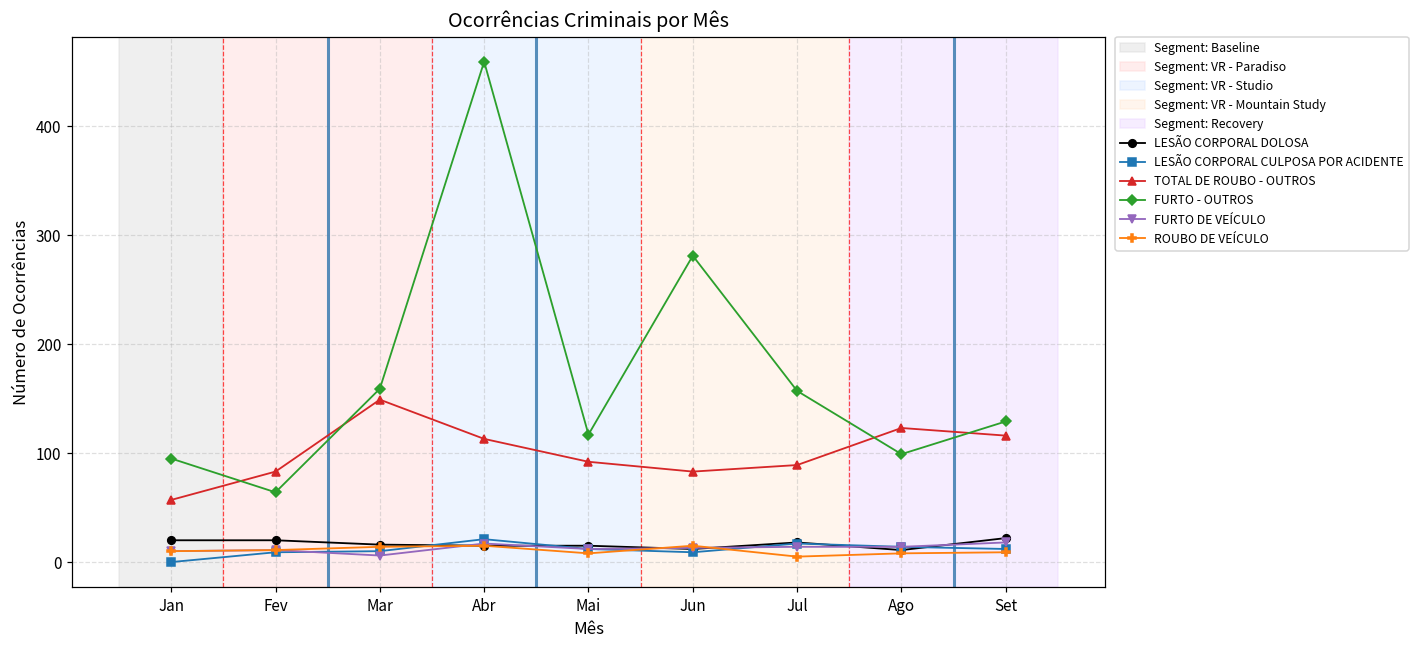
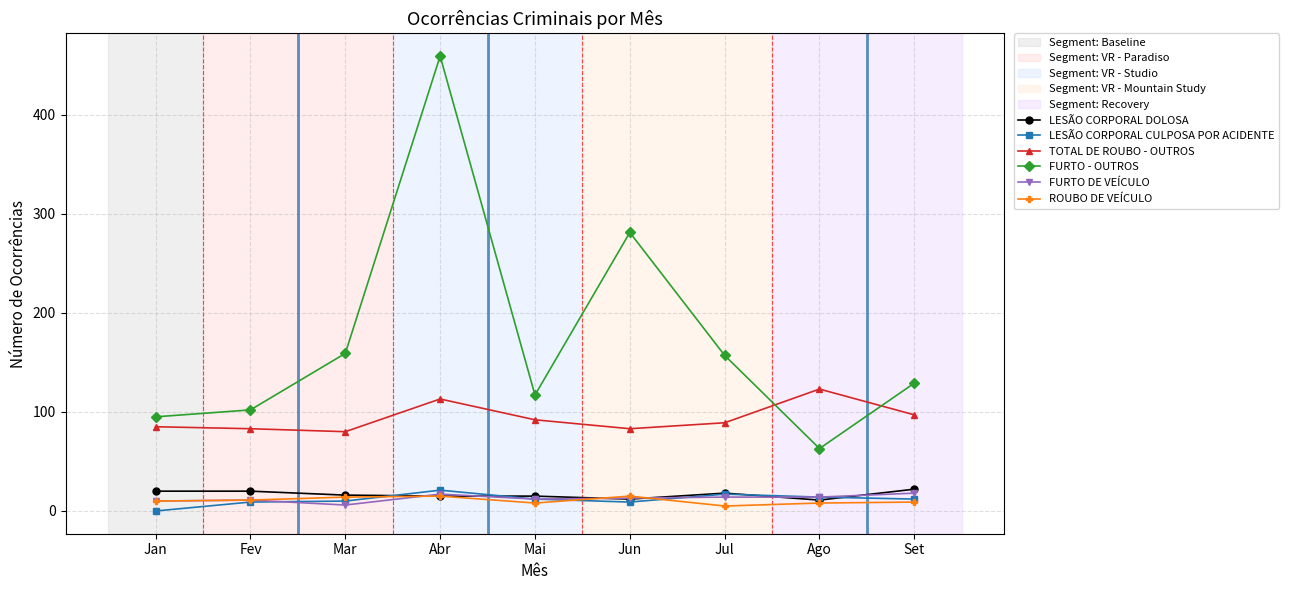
TOTAL DE ROUBO - OUTROS, Jan: 60 -> 90
FURTO - OUTROS, Fev: 60 -> 100
TOTAL DE ROUBO - OUTROS, Mar: 150 -> 80
FURTO - OUTROS, Ago: 100 -> 60
TOTAL DE ROUBO - OUTROS, Set: 120 -> 100
